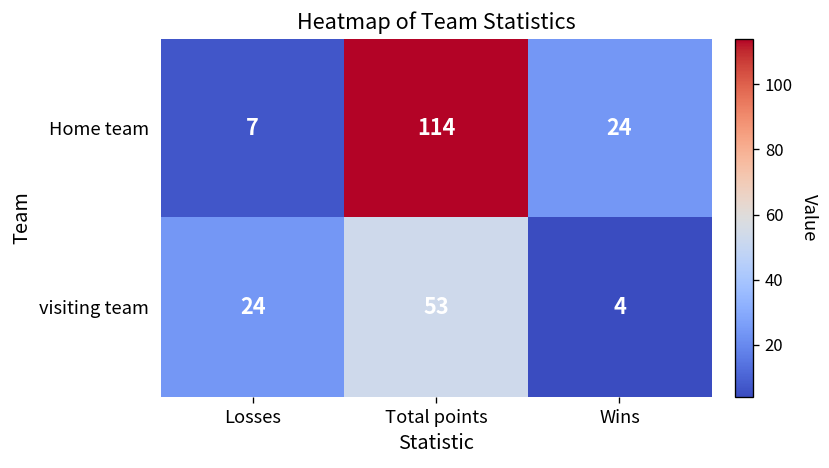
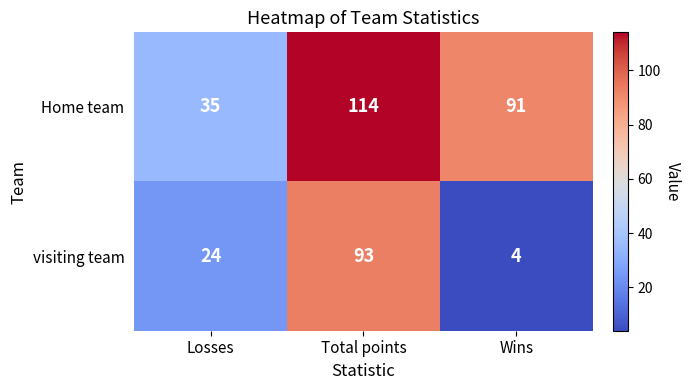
Home team, Losses: 7 -> 35
Home team, Wins: 24 -> 91
visiting team, Total points: 53 -> 93
